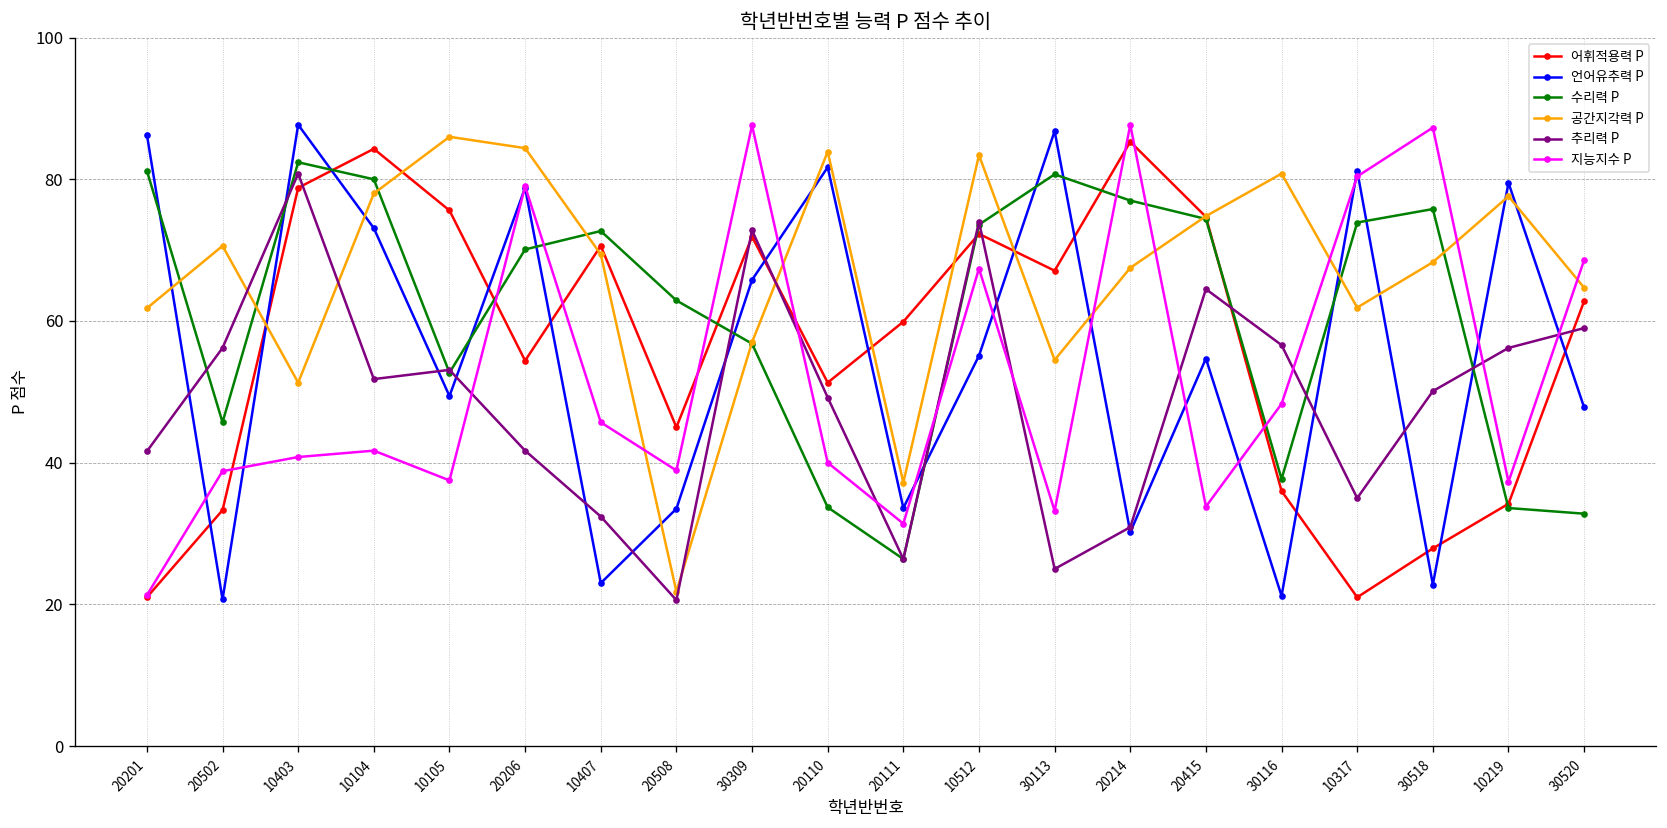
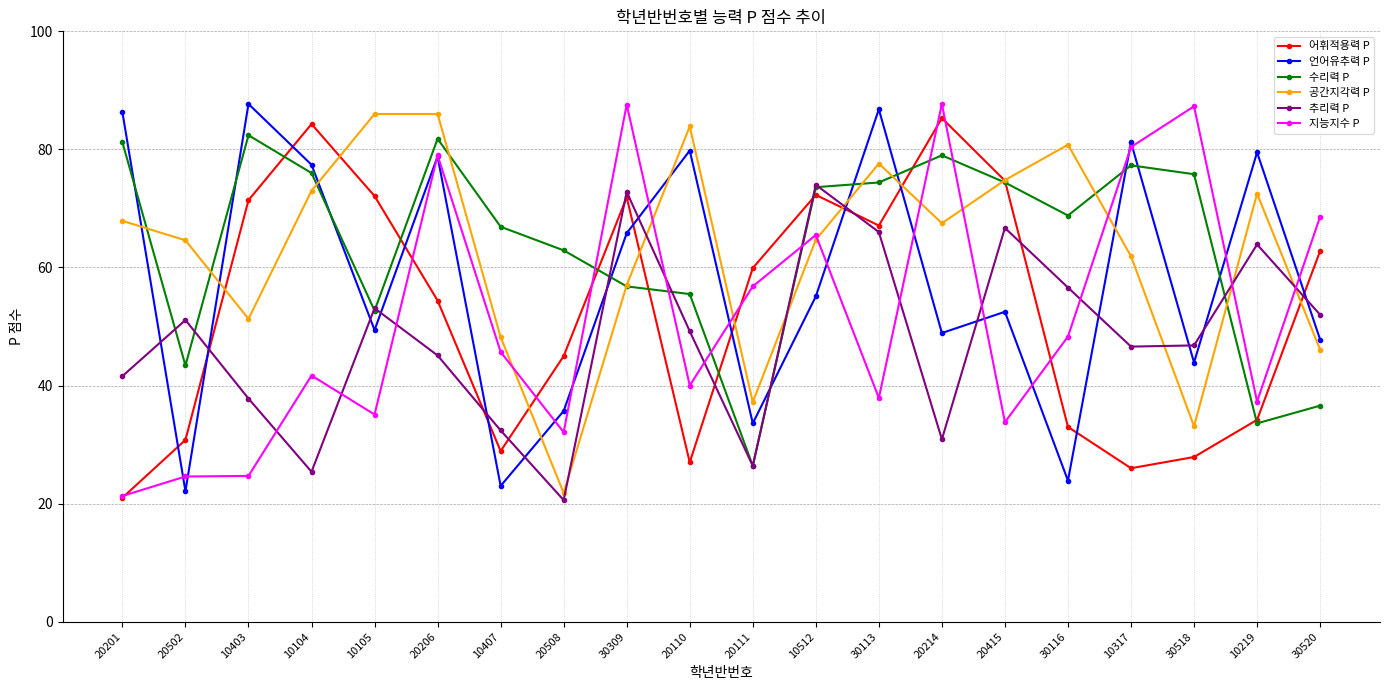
공간지각력 P, 20201: 62 -> 68
어휘적용력 P, 20502: 33 -> 31
언어유추력 P, 20502: 21 -> 22
수리력 P, 20502: 46 -> 43
공간지각력 P, 20502: 71 -> 65
추리력 P, 20502: 56 -> 51
지능지수 P, 20502: 39 -> 25
어휘적용력 P, 10403: 79 -> 71
추리력 P, 10403: 81 -> 38
지능지수 P, 10403: 41 -> 25
언어유추력 P, 10104: 73 -> 77
수리력 P, 10104: 80 -> 76
공간지각력 P, 10104: 78 -> 73
추리력 P, 10104: 52 -> 25
어휘적용력 P, 10105: 76 -> 72
지능지수 P, 10105: 38 -> 35
수리력 P, 20206: 70 -> 82
공간지각력 P, 20206: 84 -> 86
추리력 P, 20206: 42 -> 45
어휘적용력 P, 10407: 71 -> 29
수리력 P, 10407: 73 -> 67
공간지각력 P, 10407: 69 -> 48
언어유추력 P, 20508: 34 -> 36
지능지수 P, 20508: 39 -> 32
어휘적용력 P, 20110: 51 -> 27
언어유추력 P, 20110: 82 -> 80
수리력 P, 20110: 34 -> 56
지능지수 P, 20111: 31 -> 57
공간지각력 P, 10512: 83 -> 65
지능지수 P, 10512: 67 -> 66
수리력 P, 30113: 81 -> 74
공간지각력 P, 30113: 55 -> 78
추리력 P, 30113: 25 -> 66
지능지수 P, 30113: 33 -> 38
언어유추력 P, 20214: 30 -> 49
수리력 P, 20214: 77 -> 79
언어유추력 P, 20415: 55 -> 53
추리력 P, 20415: 65 -> 67
어휘적용력 P, 30116: 36 -> 33
언어유추력 P, 30116: 21 -> 24
수리력 P, 30116: 38 -> 69
어휘적용력 P, 10317: 21 -> 26
수리력 P, 10317: 74 -> 77
추리력 P, 10317: 35 -> 47
언어유추력 P, 30518: 23 -> 44
공간지각력 P, 30518: 68 -> 33
추리력 P, 30518: 50 -> 47
공간지각력 P, 10219: 78 -> 73
추리력 P, 10219: 56 -> 64
수리력 P, 30520: 33 -> 37
공간지각력 P, 30520: 65 -> 46
추리력 P, 30520: 59 -> 52
